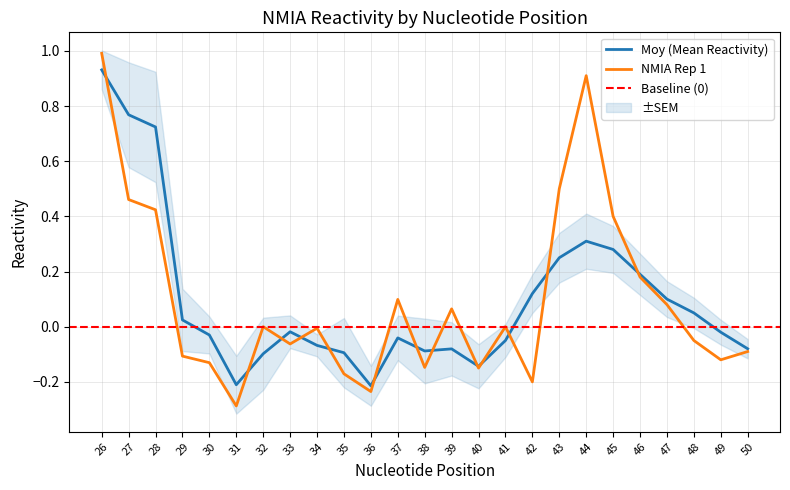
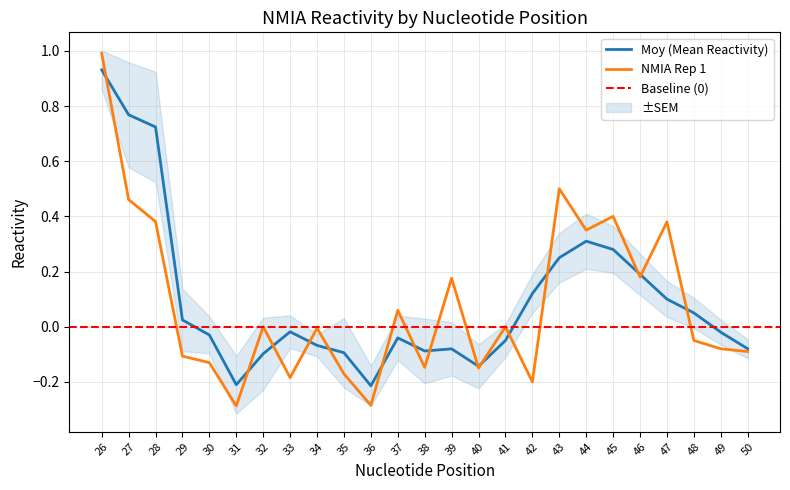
NMIA Rep 1, 28: 0.42 -> 0.38
NMIA Rep 1, 33: -0.06 -> -0.18
NMIA Rep 1, 36: -0.24 -> -0.28
NMIA Rep 1, 37: 0.10 -> 0.06
NMIA Rep 1, 39: 0.06 -> 0.18
NMIA Rep 1, 44: 0.91 -> 0.35
NMIA Rep 1, 47: 0.08 -> 0.38
NMIA Rep 1, 49: -0.12 -> -0.08
